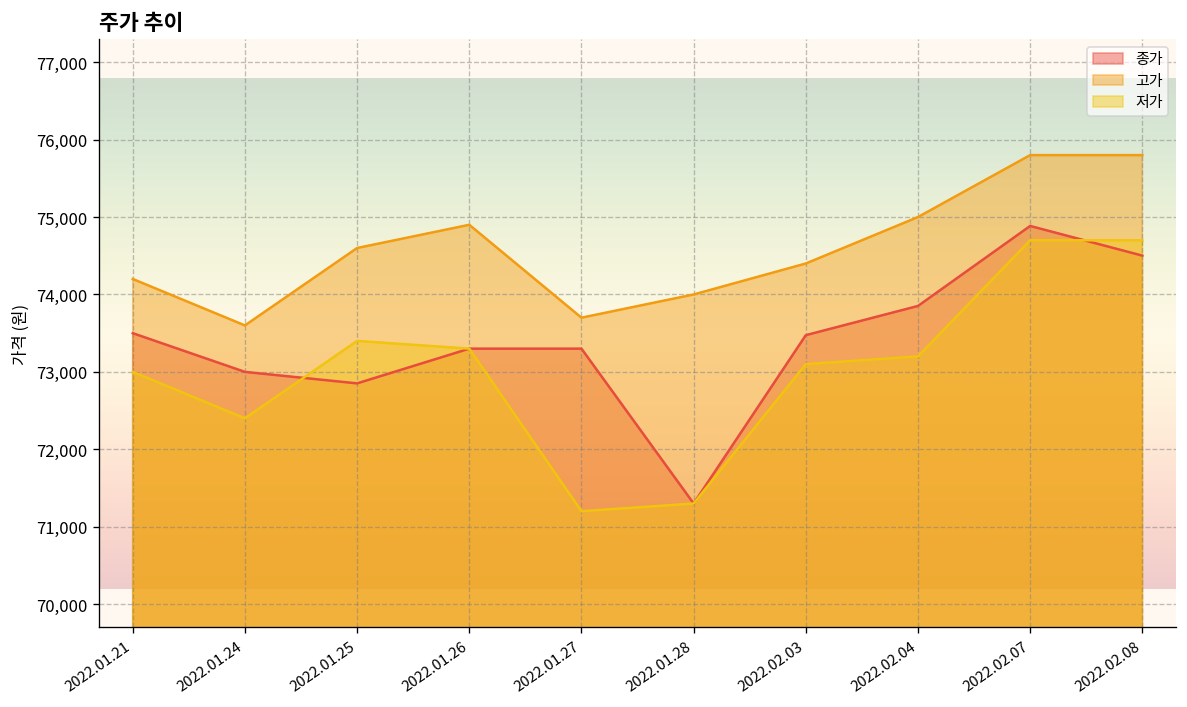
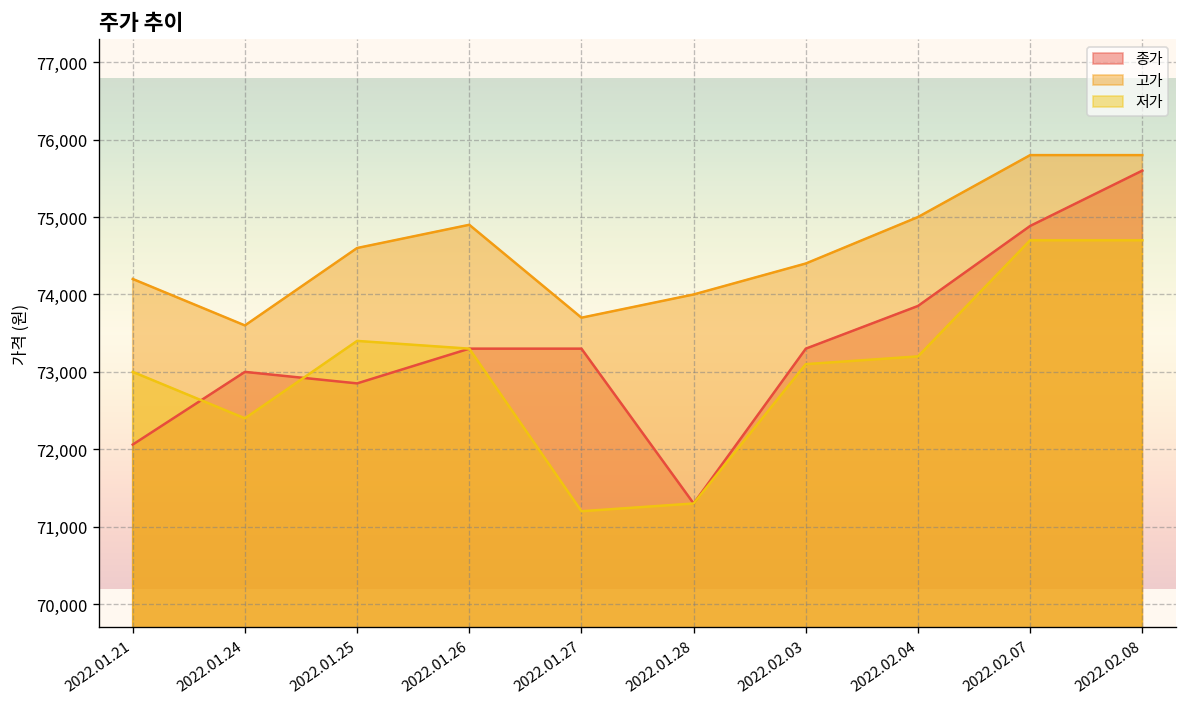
종가, 2022.01.21: 73,500 -> 72,100
종가, 2022.02.03: 73,500 -> 73,300
종가, 2022.02.08: 74,500 -> 75,600
